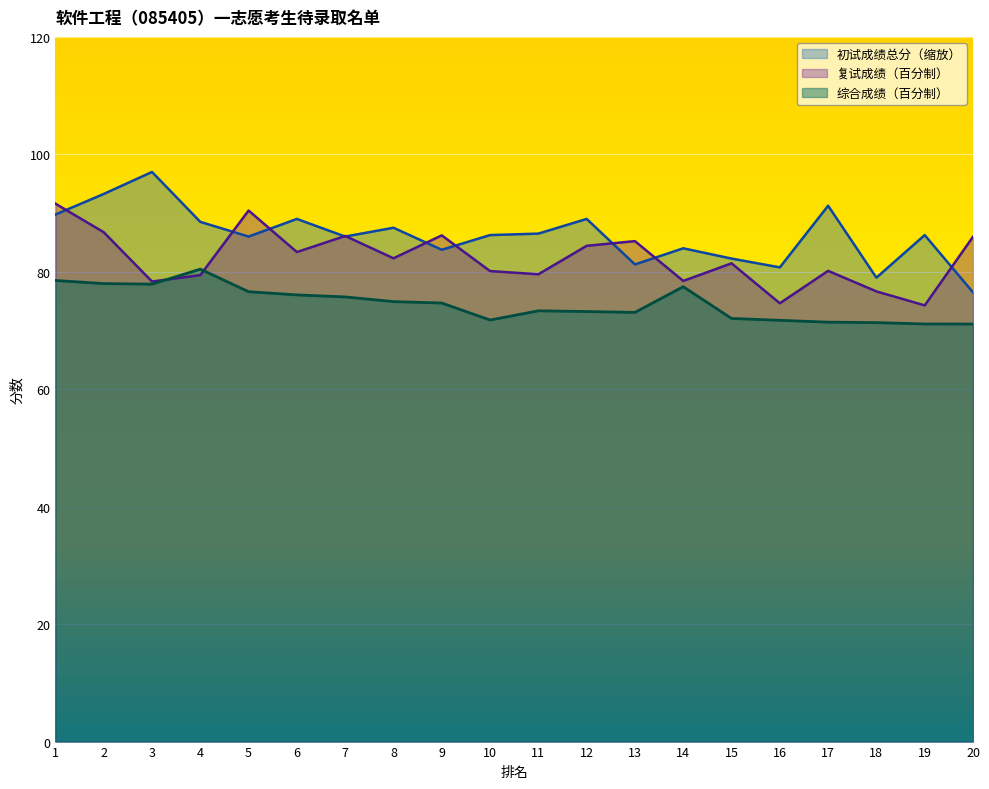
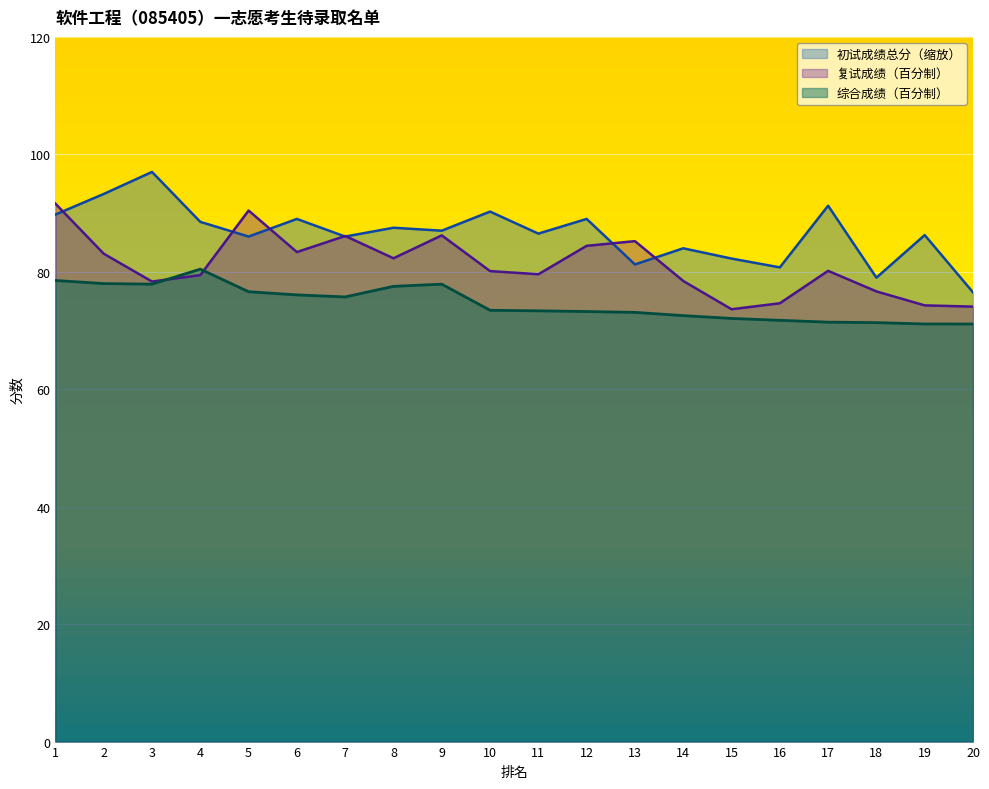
复试成绩（百分制）, 2: 87 -> 83
综合成绩（百分制）, 8: 75 -> 78
初试成绩总分（缩放）, 9: 84 -> 87
综合成绩（百分制）, 9: 75 -> 78
初试成绩总分（缩放）, 10: 86 -> 90
综合成绩（百分制）, 10: 72 -> 73
综合成绩（百分制）, 14: 77 -> 73
复试成绩（百分制）, 15: 81 -> 74
复试成绩（百分制）, 20: 86 -> 74
